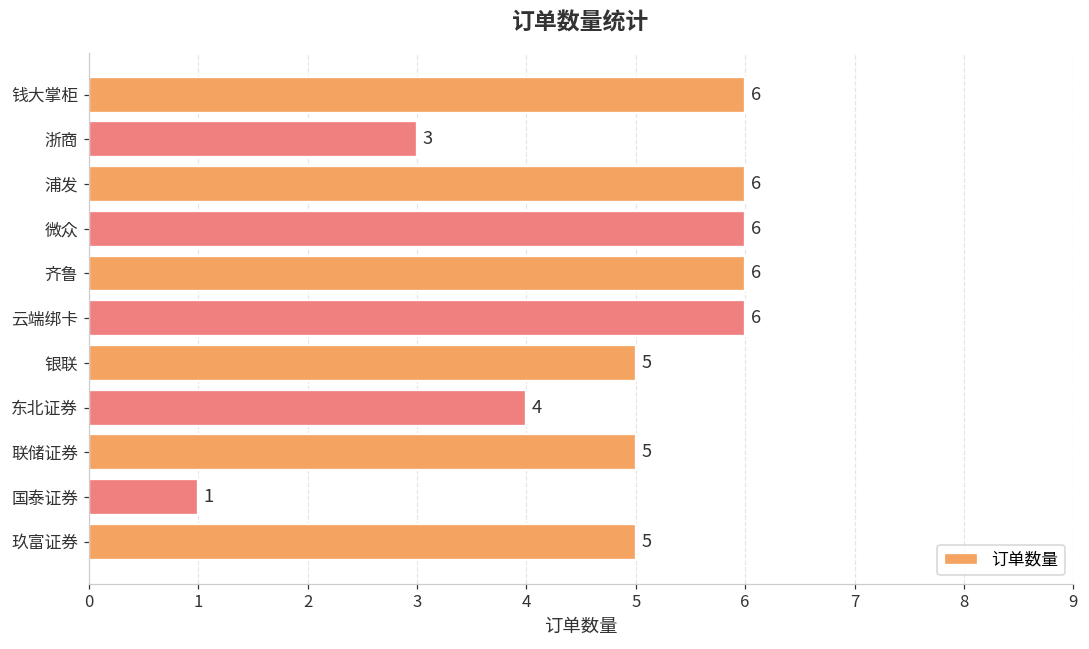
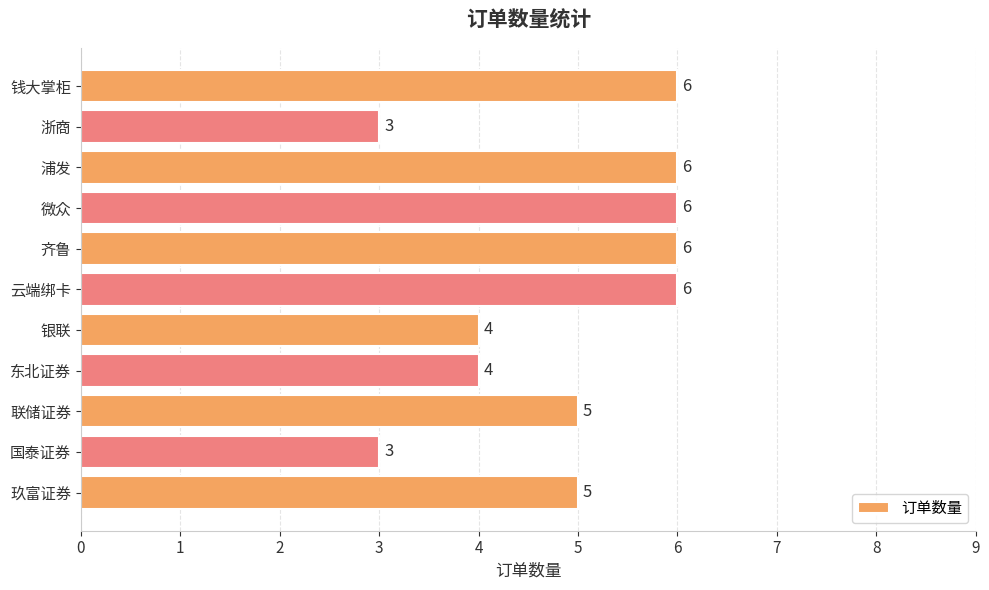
银联: 5 -> 4
国泰证券: 1 -> 3
